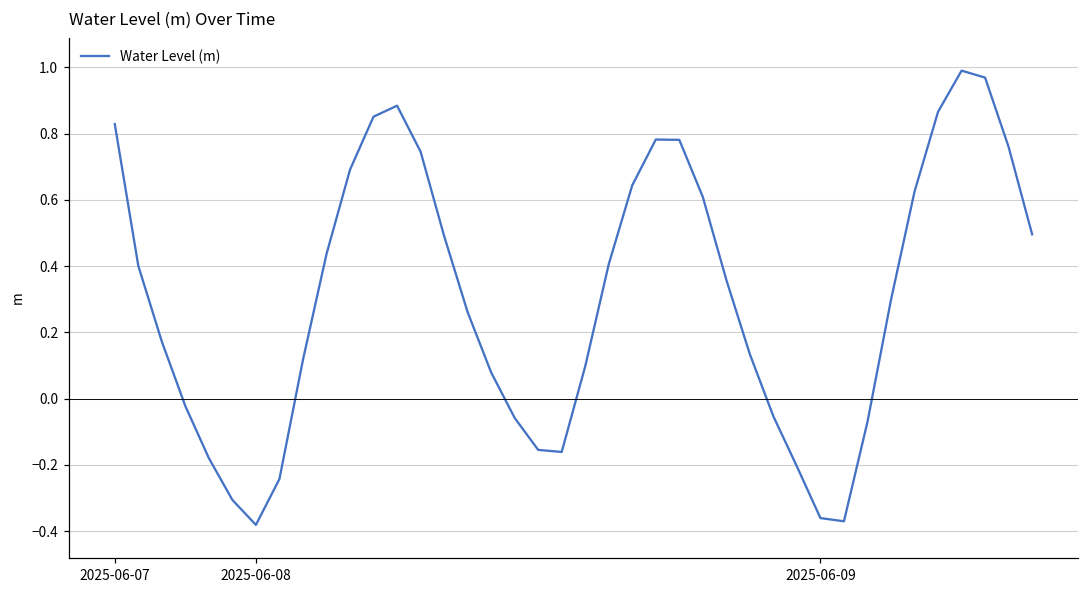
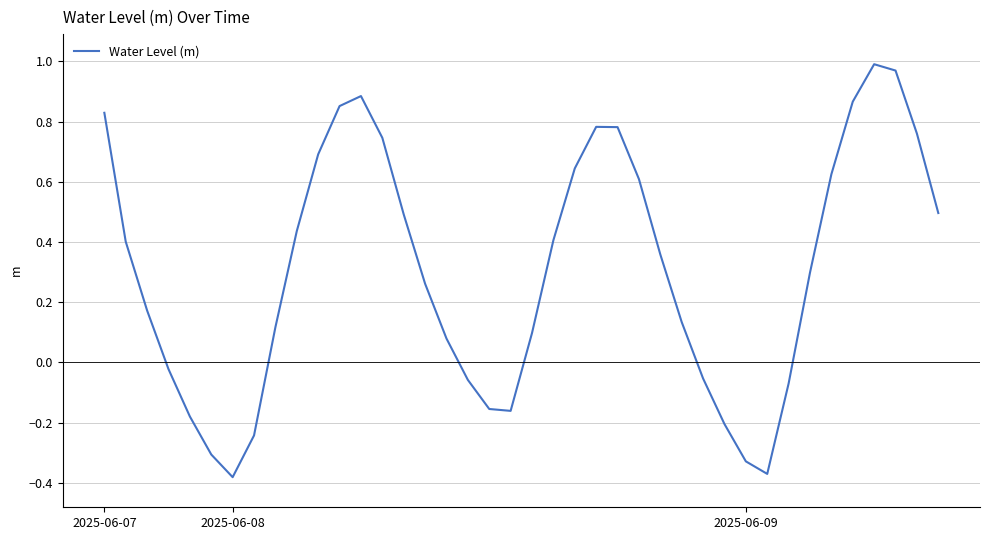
2025-06-09: -0.36 -> -0.33
